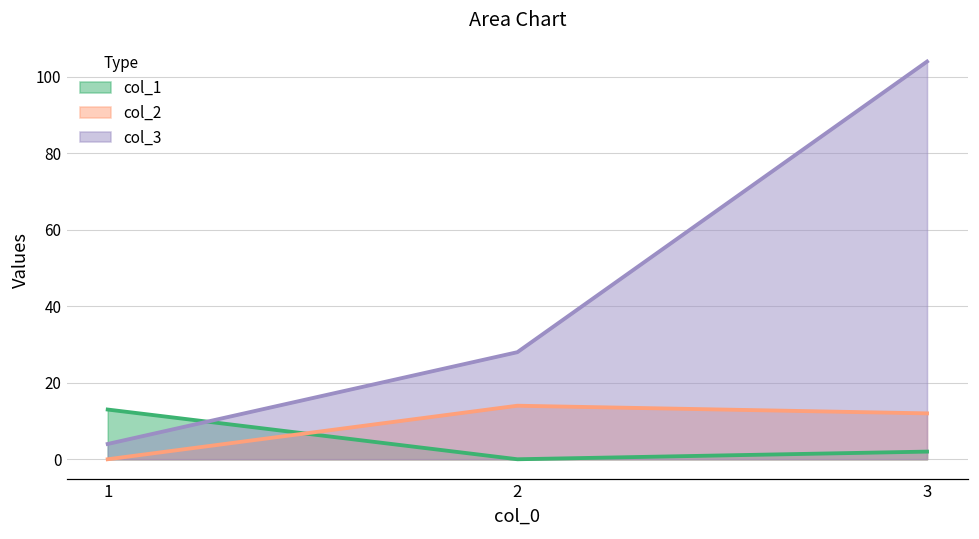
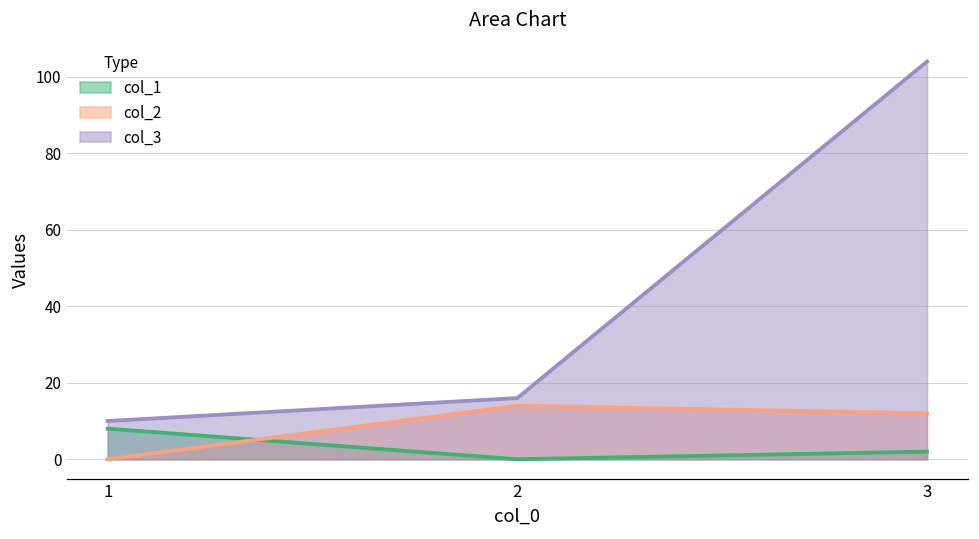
col_1, 1: 13 -> 8
col_3, 1: 4 -> 10
col_3, 2: 28 -> 16
